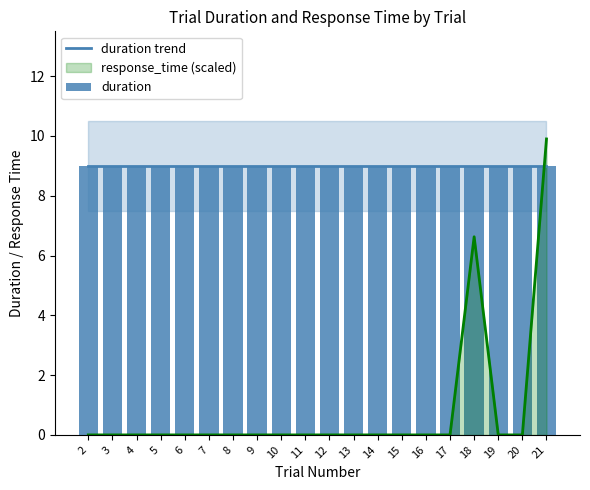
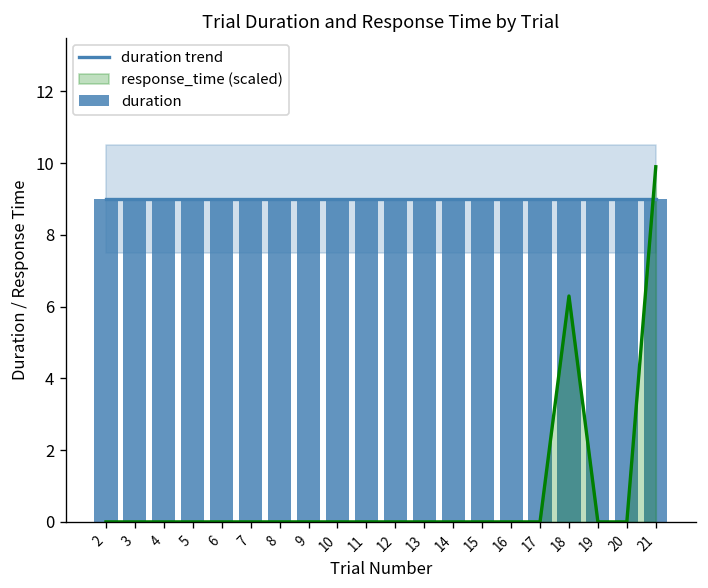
response_time (scaled), 18: 6.6 -> 6.3
